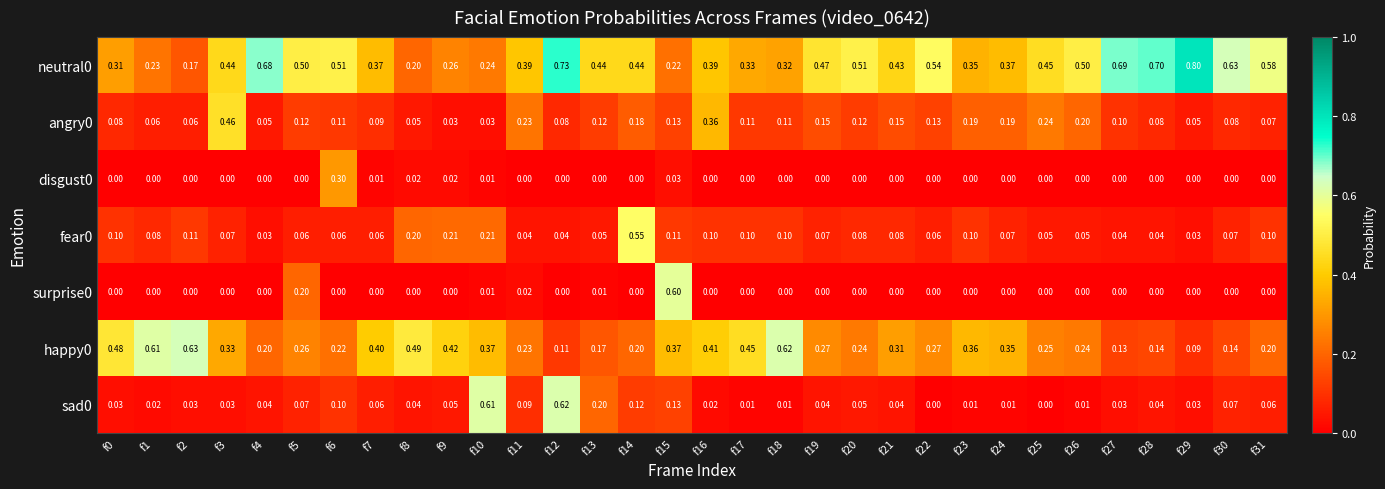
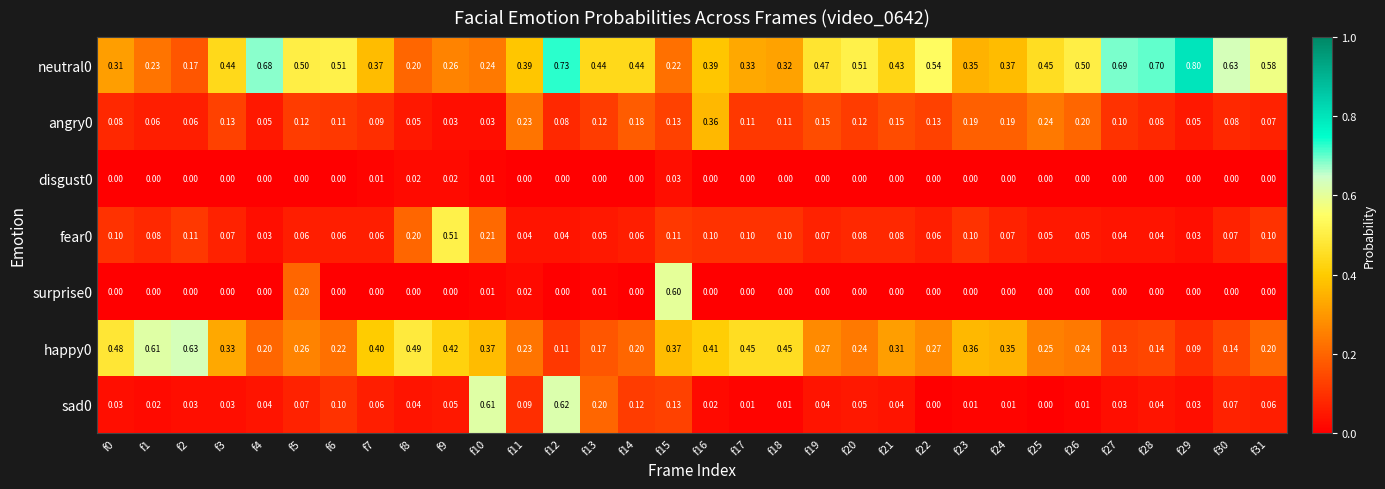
angry0, f3: 0.46 -> 0.13
disgust0, f6: 0.30 -> 0.00
fear0, f9: 0.21 -> 0.51
fear0, f14: 0.55 -> 0.06
happy0, f18: 0.62 -> 0.45
